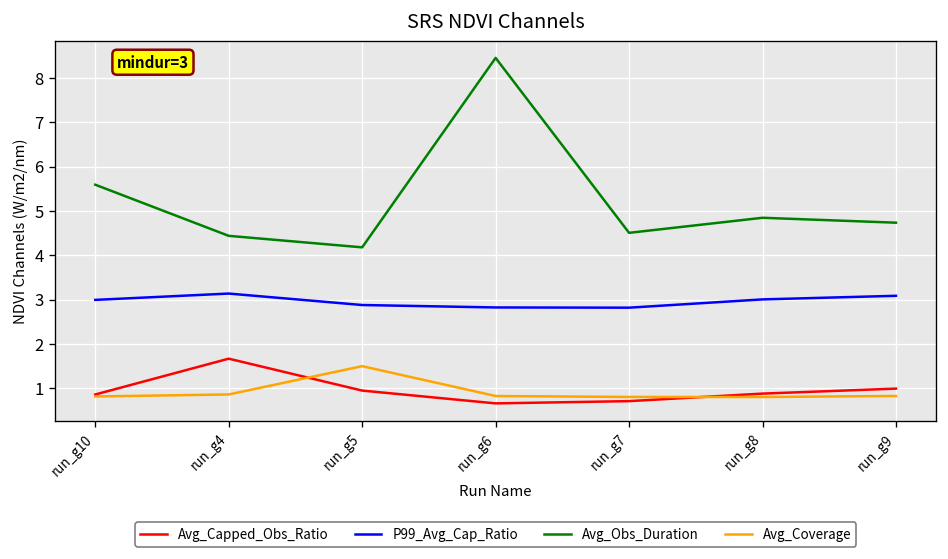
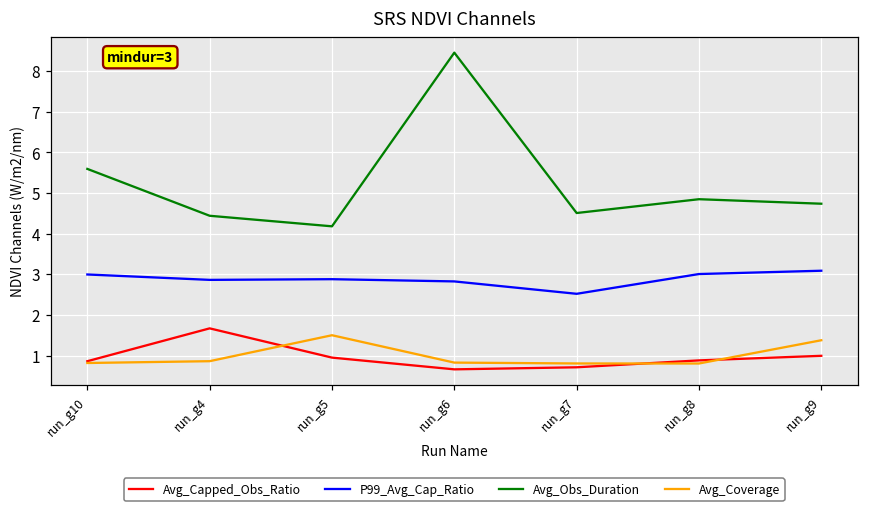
P99_Avg_Cap_Ratio, run_g4: 3.1 -> 2.9
P99_Avg_Cap_Ratio, run_g7: 2.8 -> 2.5
Avg_Coverage, run_g9: 0.8 -> 1.4
